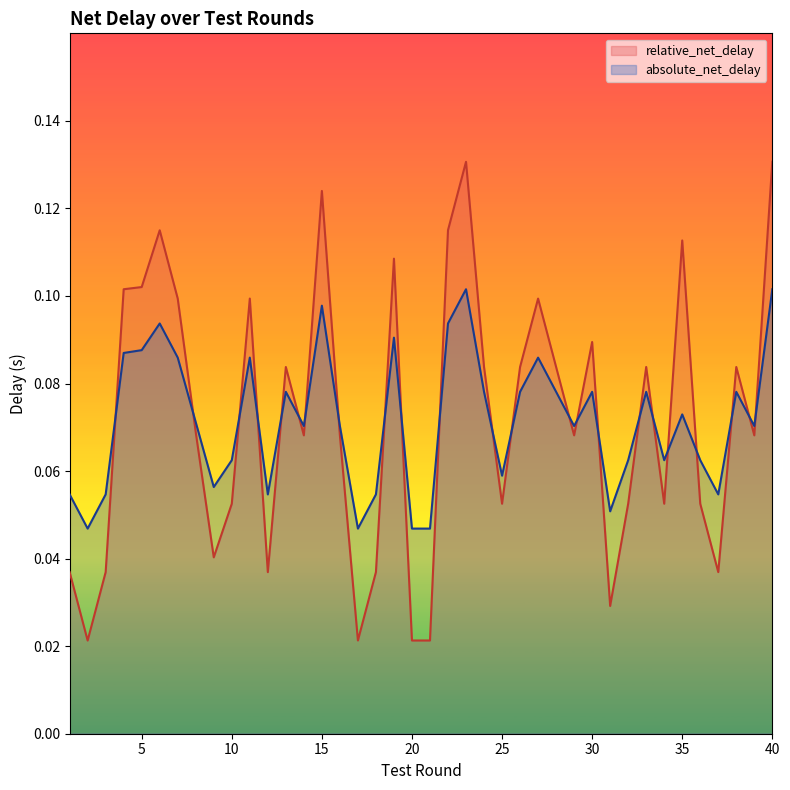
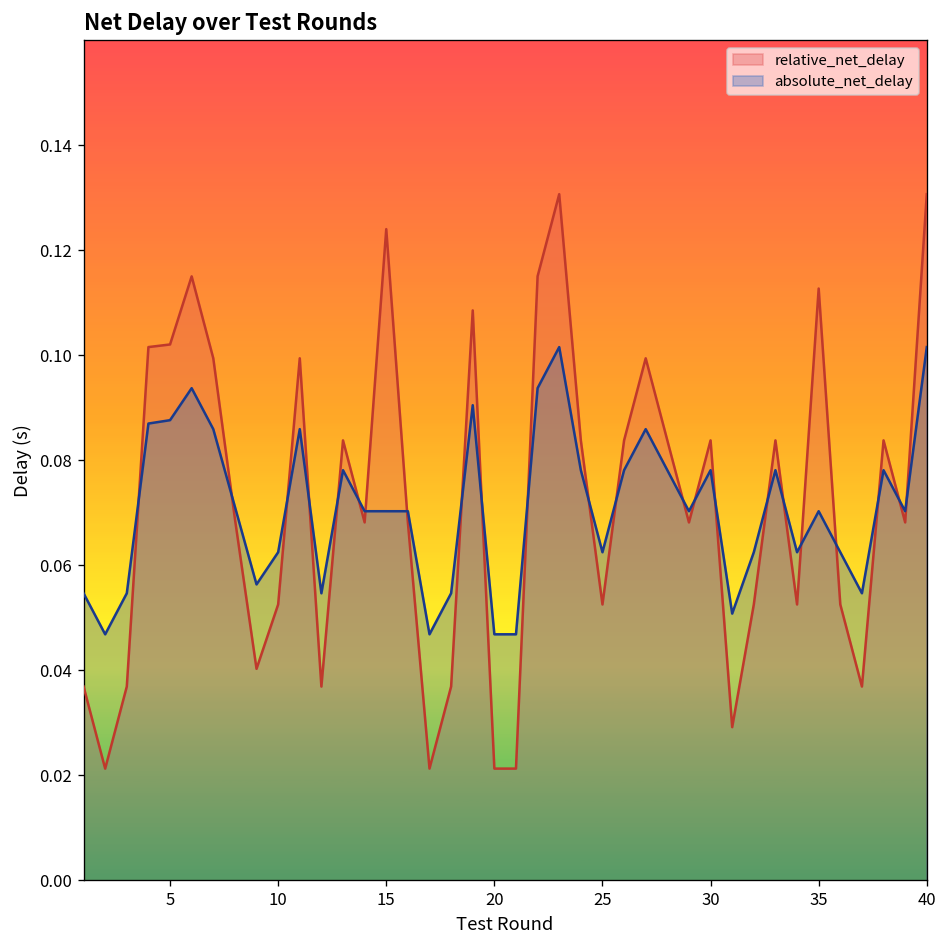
absolute_net_delay, 15: 0.098 -> 0.070
absolute_net_delay, 25: 0.059 -> 0.062
relative_net_delay, 30: 0.089 -> 0.084
absolute_net_delay, 35: 0.073 -> 0.070
